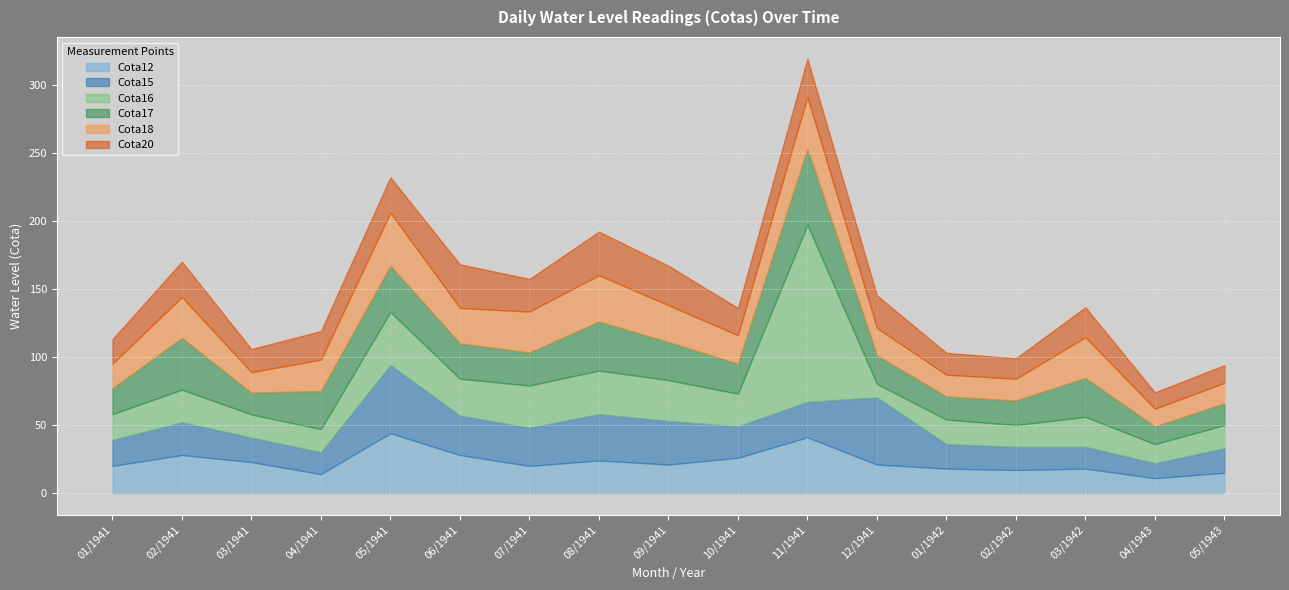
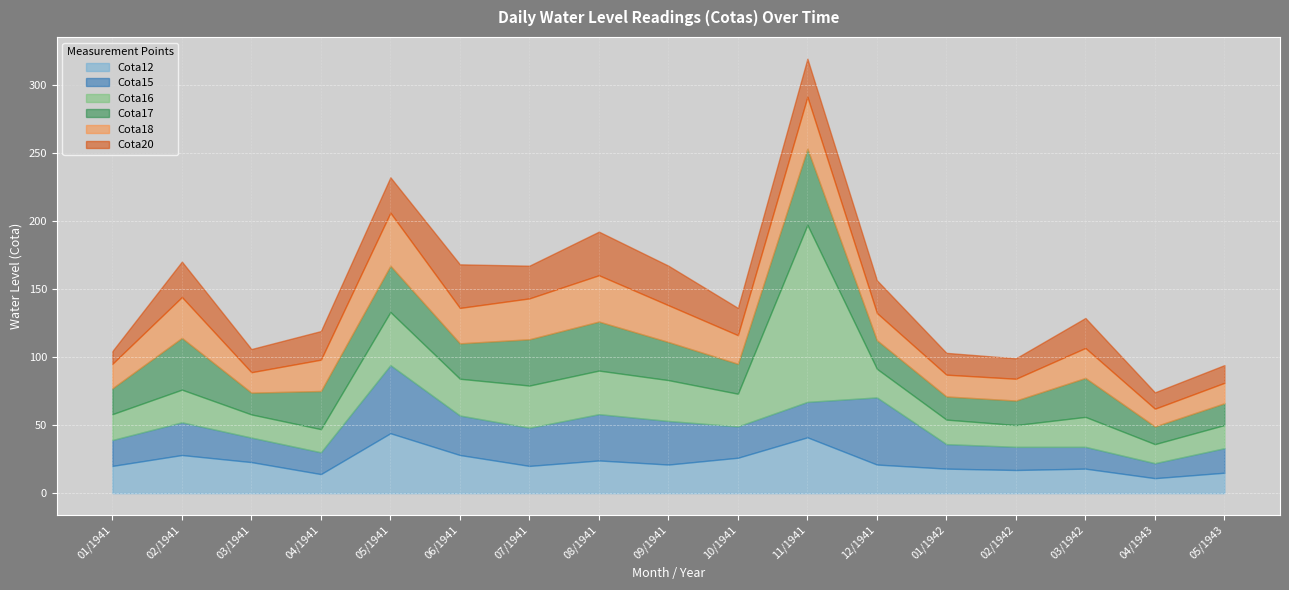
Cota20, 01/1941: 18 -> 9
Cota17, 07/1941: 24 -> 34
Cota16, 12/1941: 10 -> 21
Cota18, 03/1942: 30 -> 22
